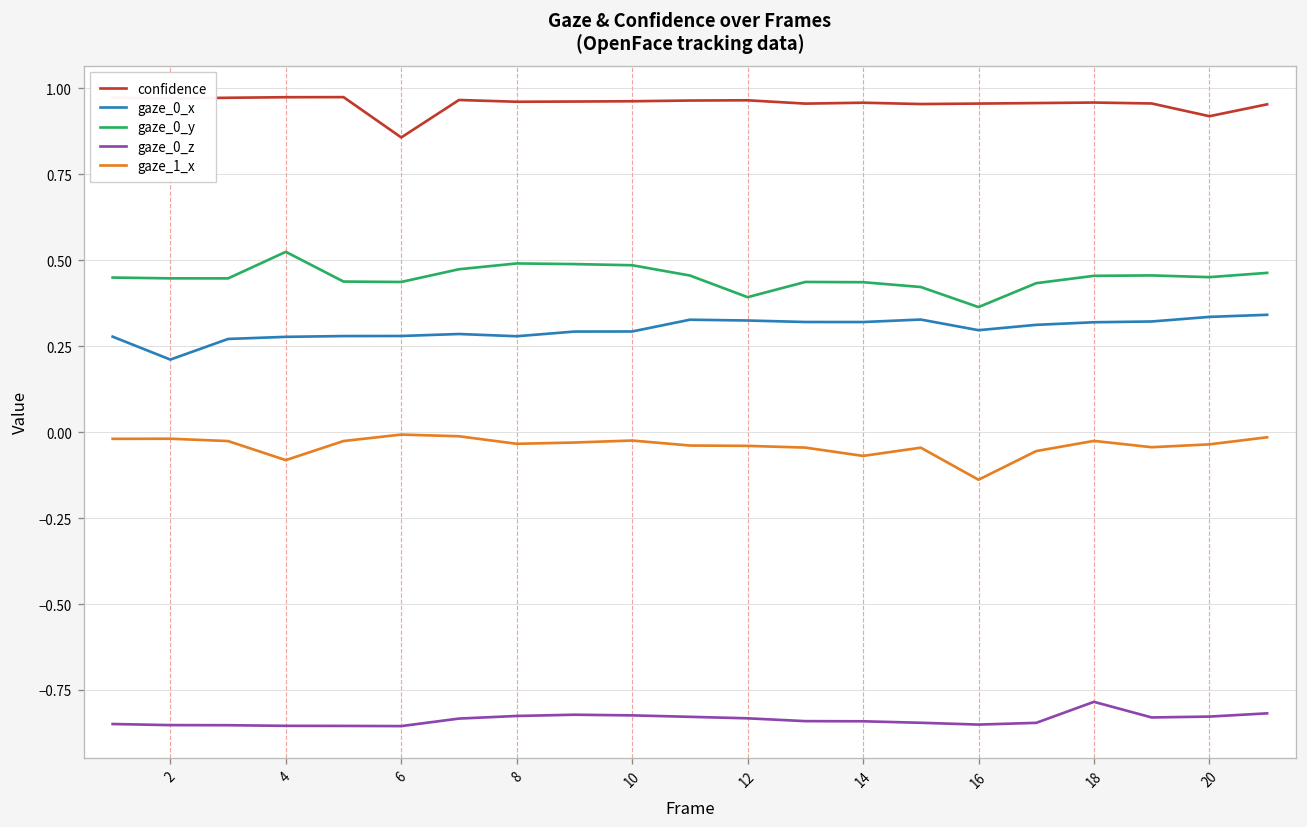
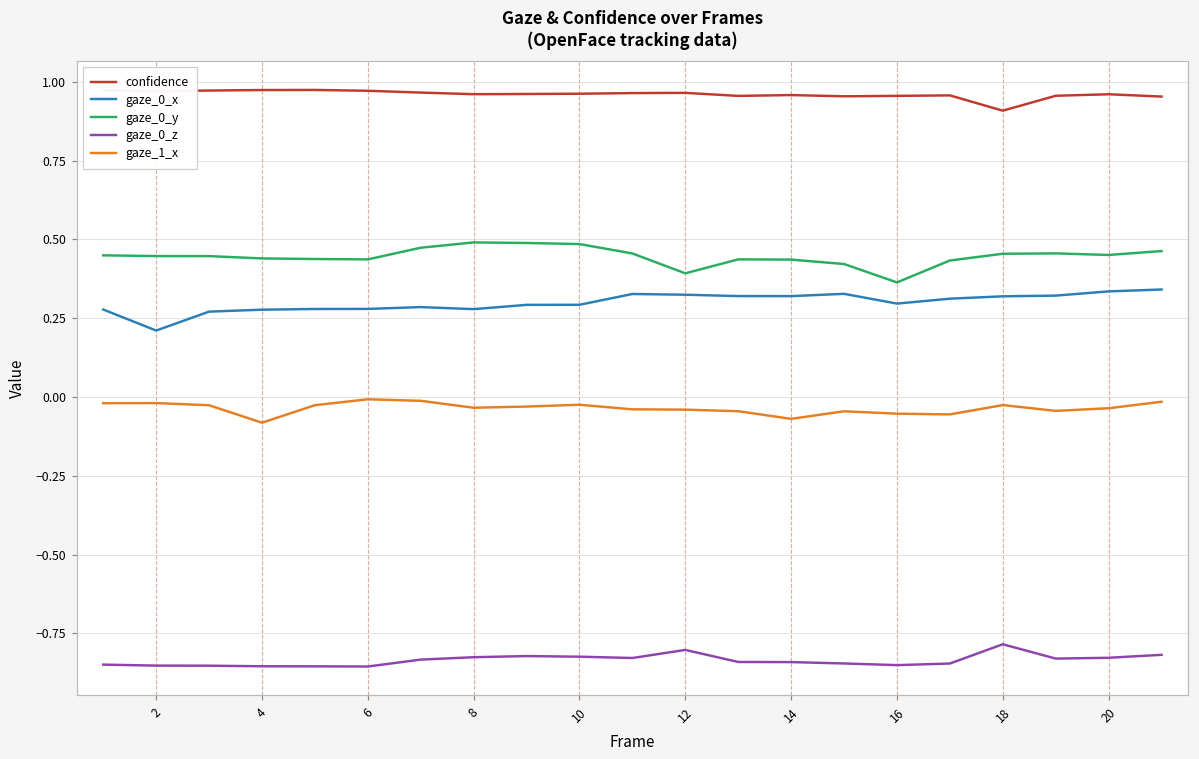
gaze_0_y, 4: 0.52 -> 0.44
confidence, 6: 0.86 -> 0.97
gaze_0_z, 12: -0.83 -> -0.80
gaze_1_x, 16: -0.14 -> -0.05
confidence, 18: 0.96 -> 0.91
confidence, 20: 0.92 -> 0.96
